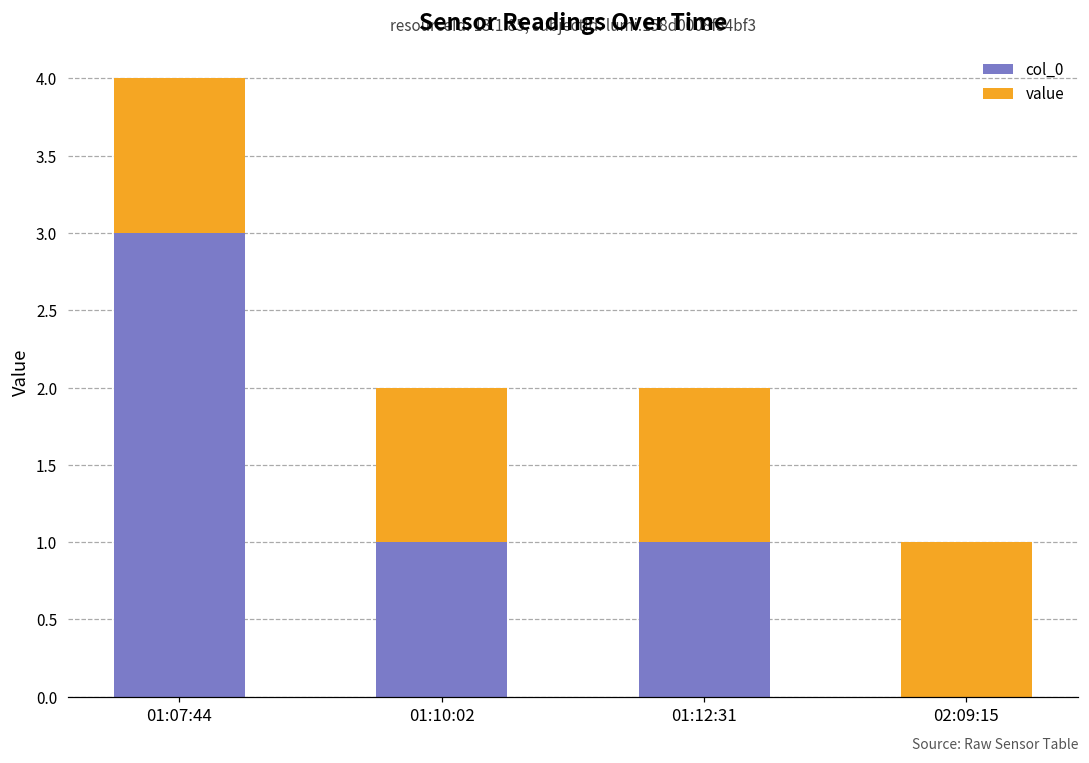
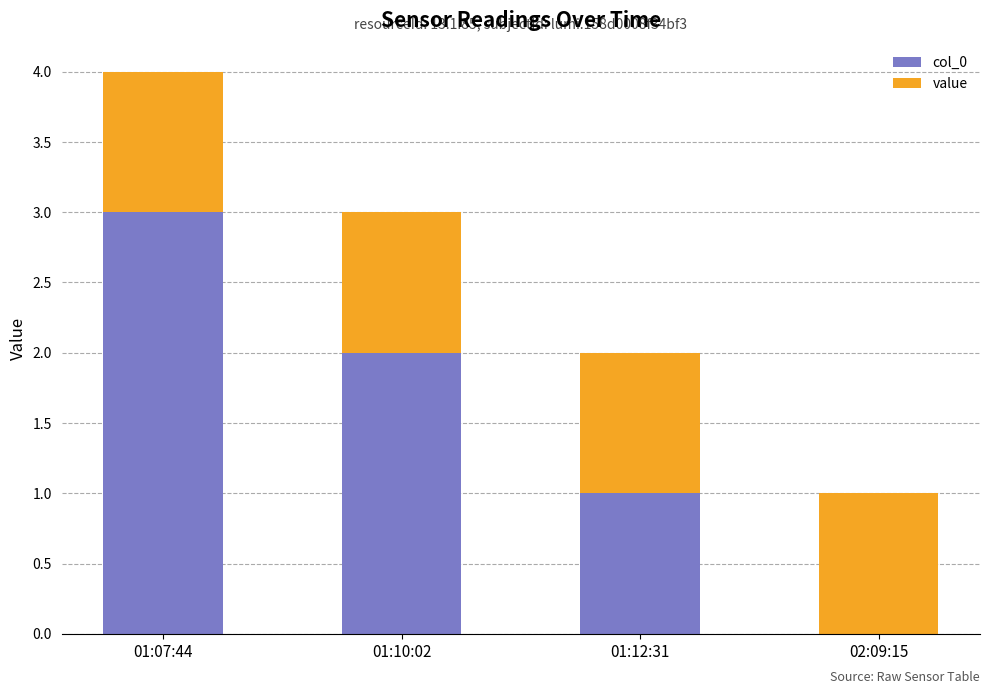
col_0, 01:10:02: 1 -> 2
